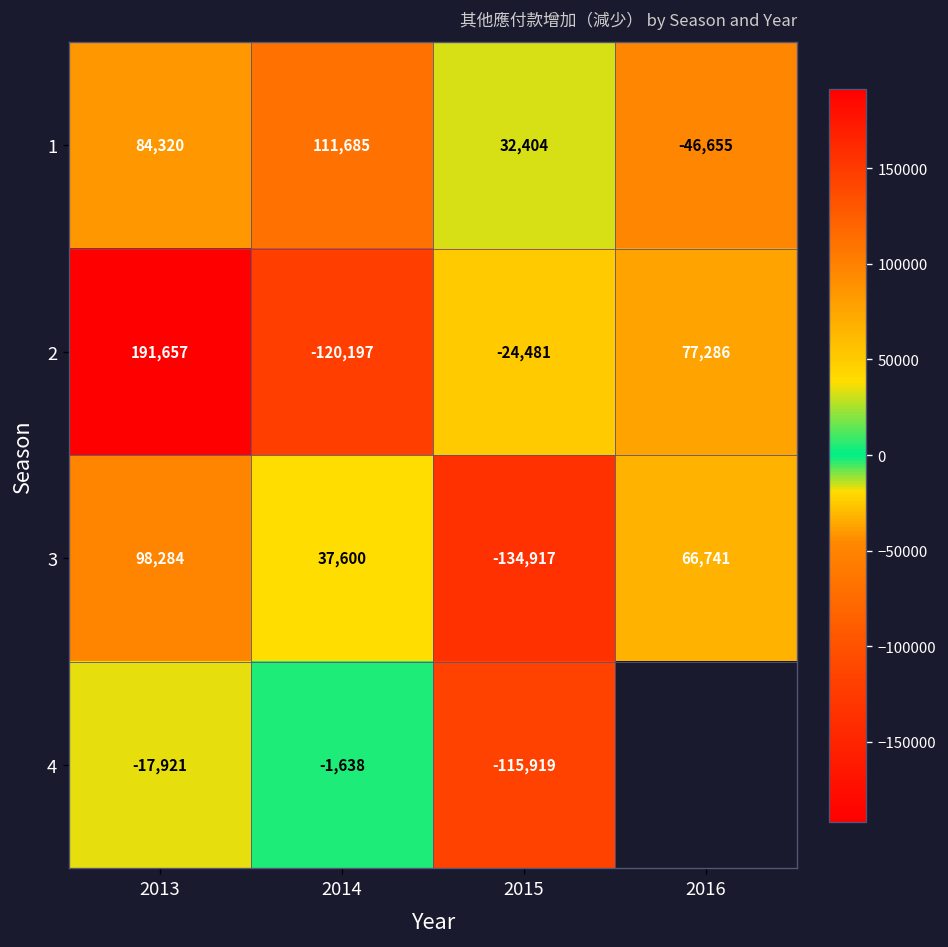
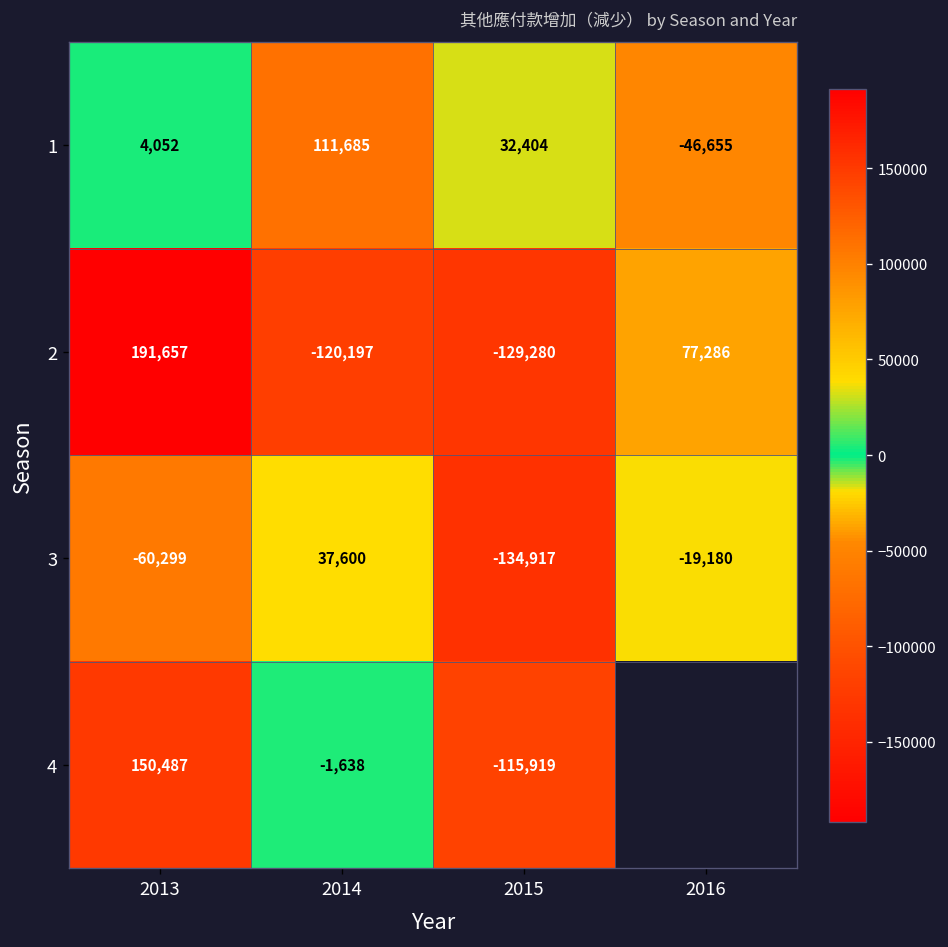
1, 2013: 84,320 -> 4,052
2, 2015: -24,481 -> -129,280
3, 2013: 98,284 -> -60,299
3, 2016: 66,741 -> -19,180
4, 2013: -17,921 -> 150,487
